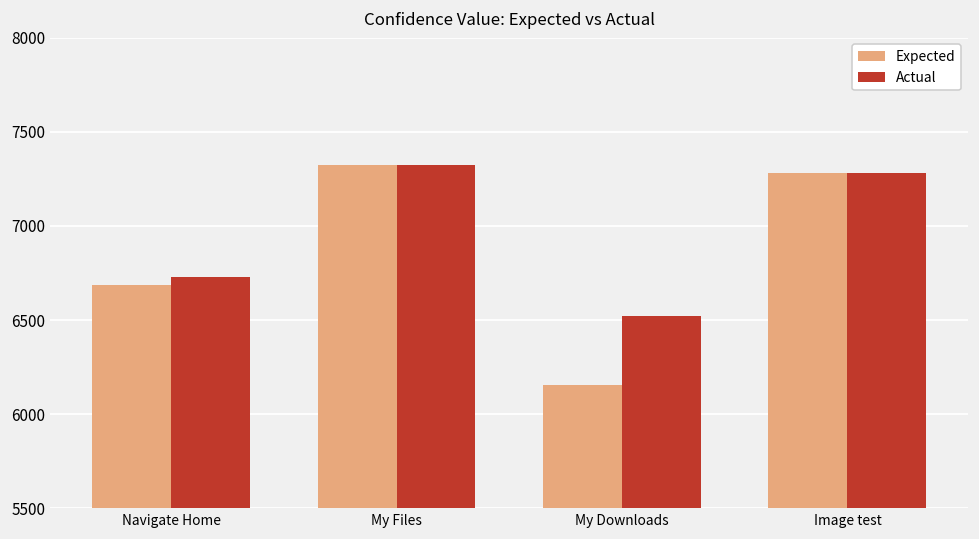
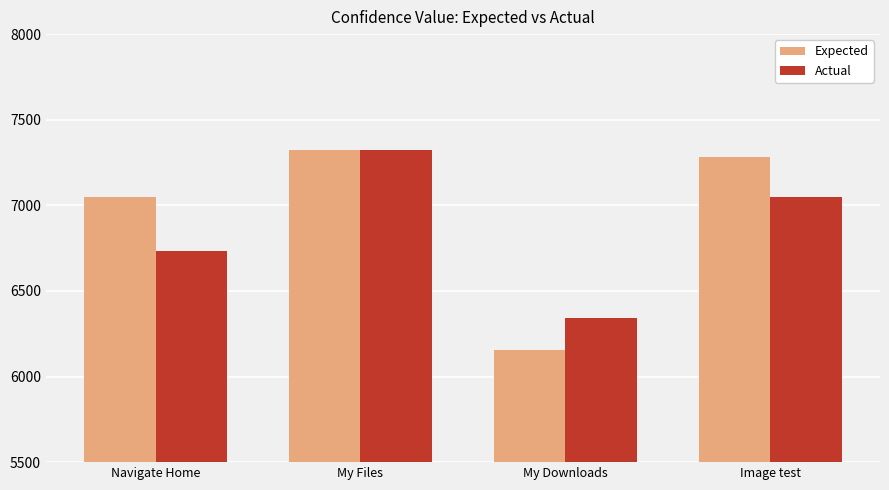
Expected, Navigate Home: 6690 -> 7050
Actual, My Downloads: 6520 -> 6340
Actual, Image test: 7280 -> 7050
